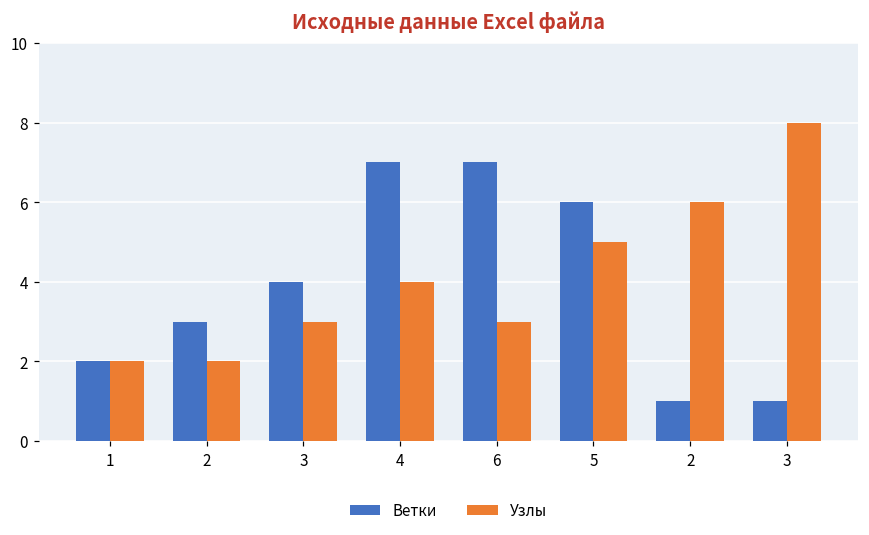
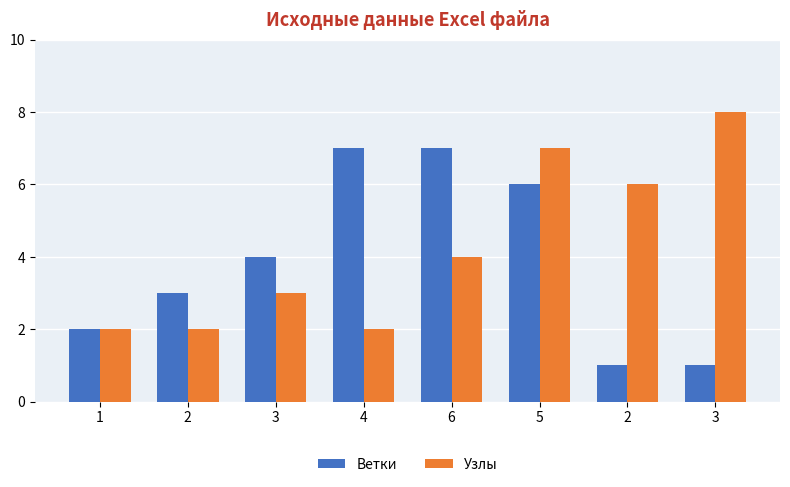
Узлы, 4: 4 -> 2
Узлы, 6: 3 -> 4
Узлы, 5: 5 -> 7
